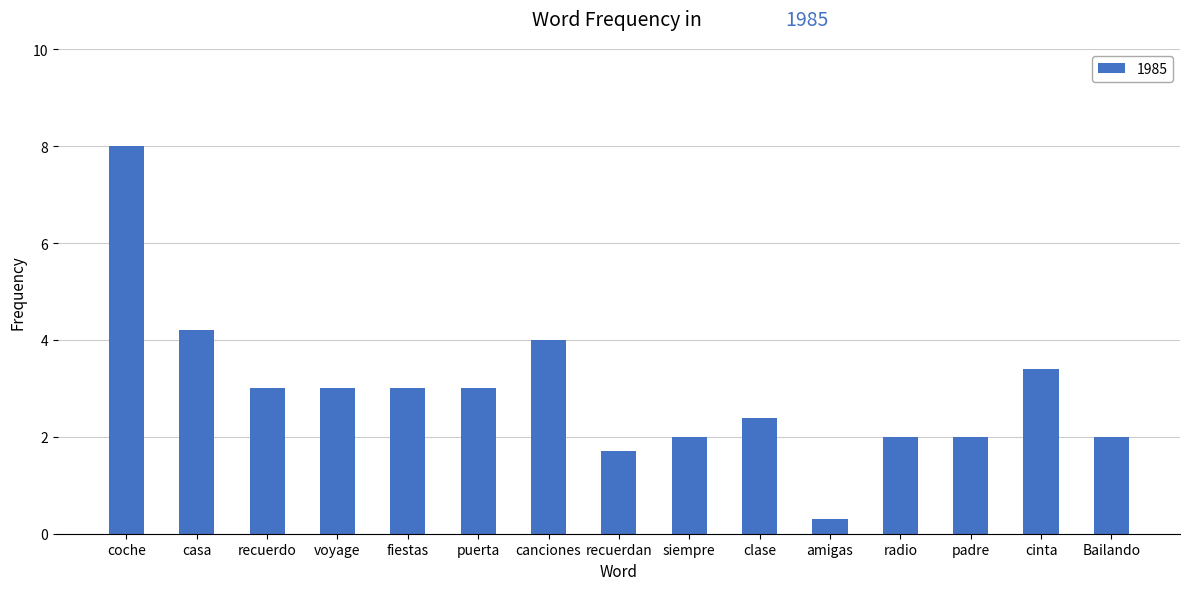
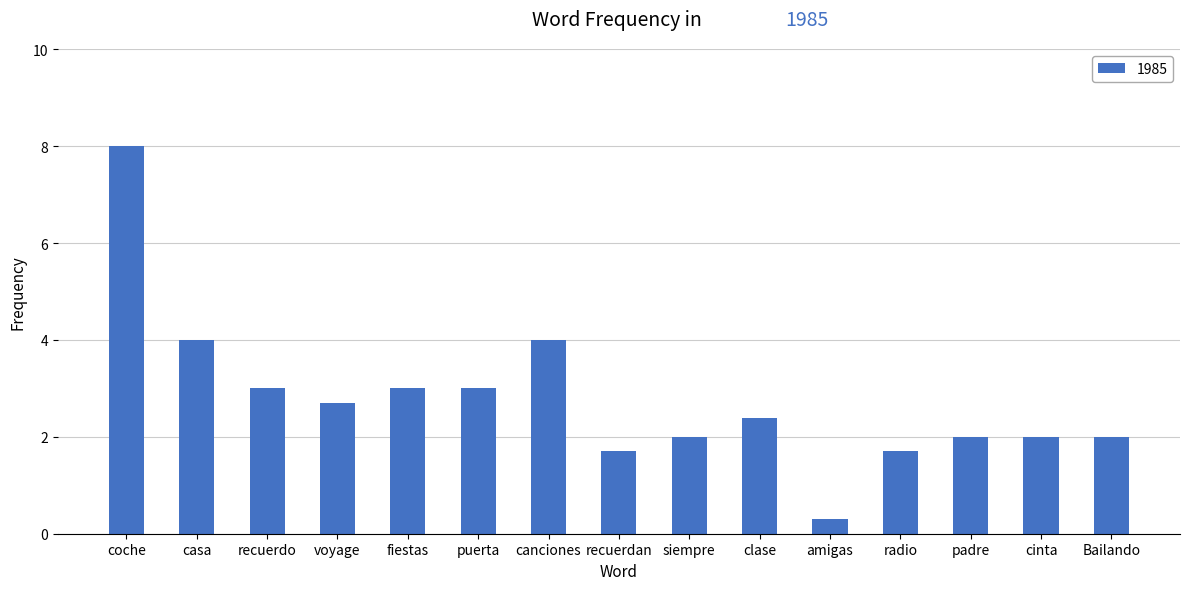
casa: 4.2 -> 4.0
voyage: 3.0 -> 2.7
radio: 2.0 -> 1.7
cinta: 3.4 -> 2.0
